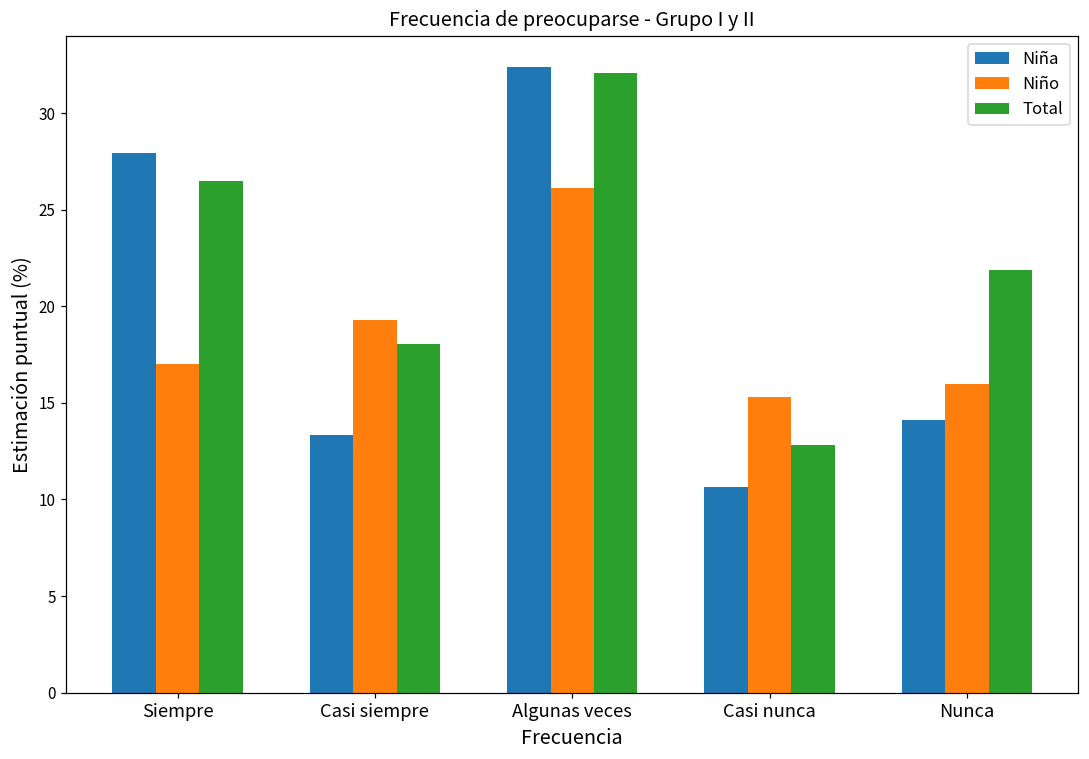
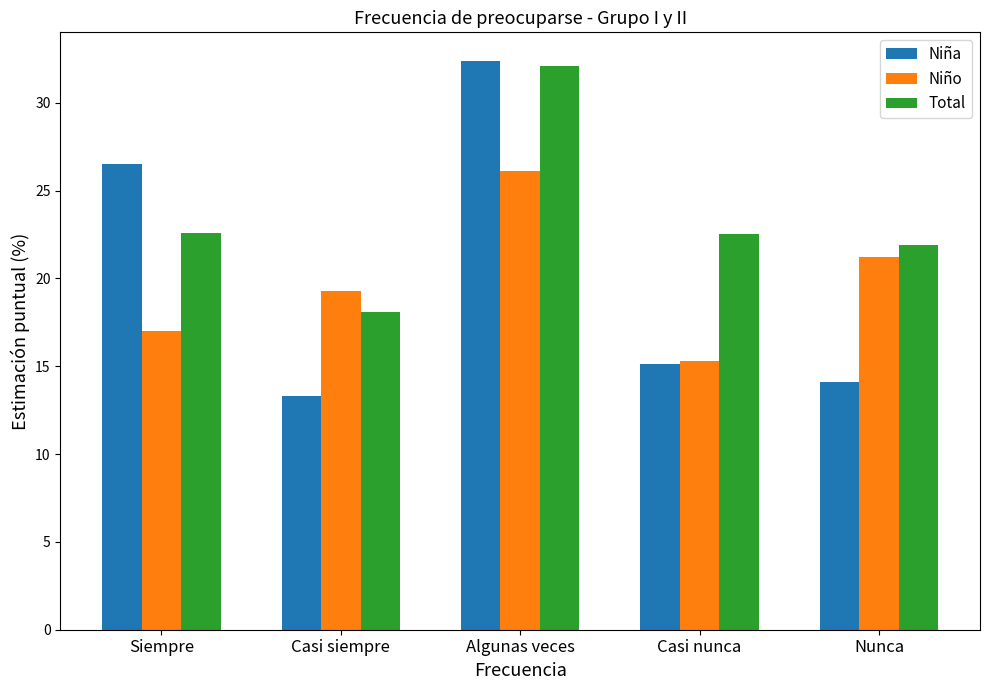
Niña, Siempre: 28.0 -> 26.5
Total, Siempre: 26.5 -> 22.6
Niña, Casi nunca: 10.6 -> 15.2
Total, Casi nunca: 12.8 -> 22.5
Niño, Nunca: 16.0 -> 21.2
